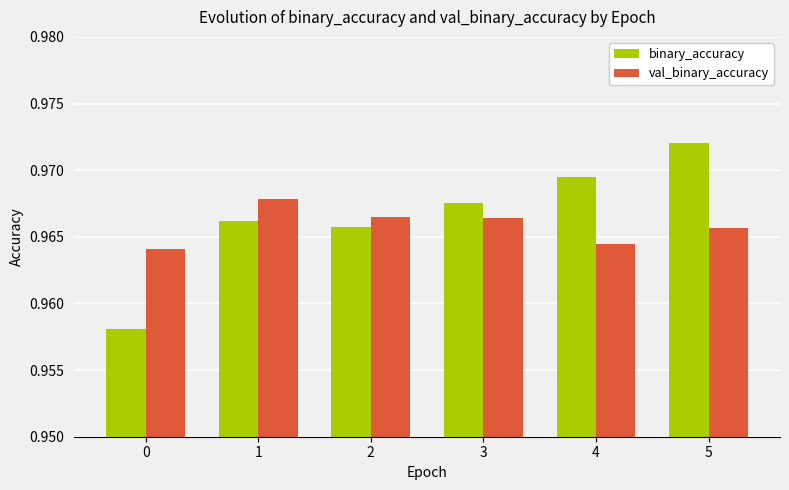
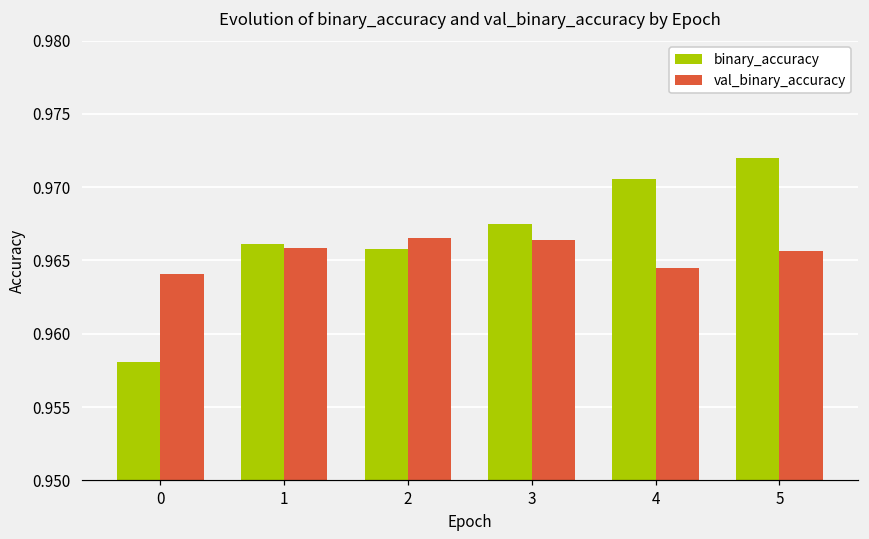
val_binary_accuracy, 1: 0.9679 -> 0.9659
binary_accuracy, 4: 0.9695 -> 0.9705
